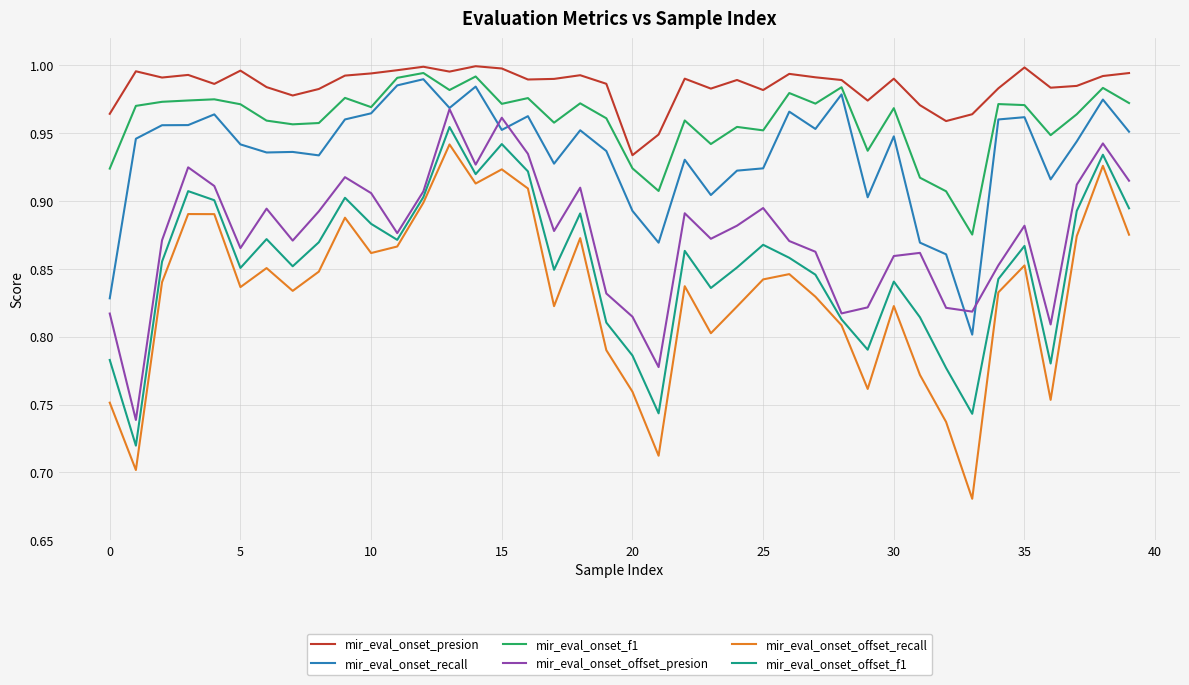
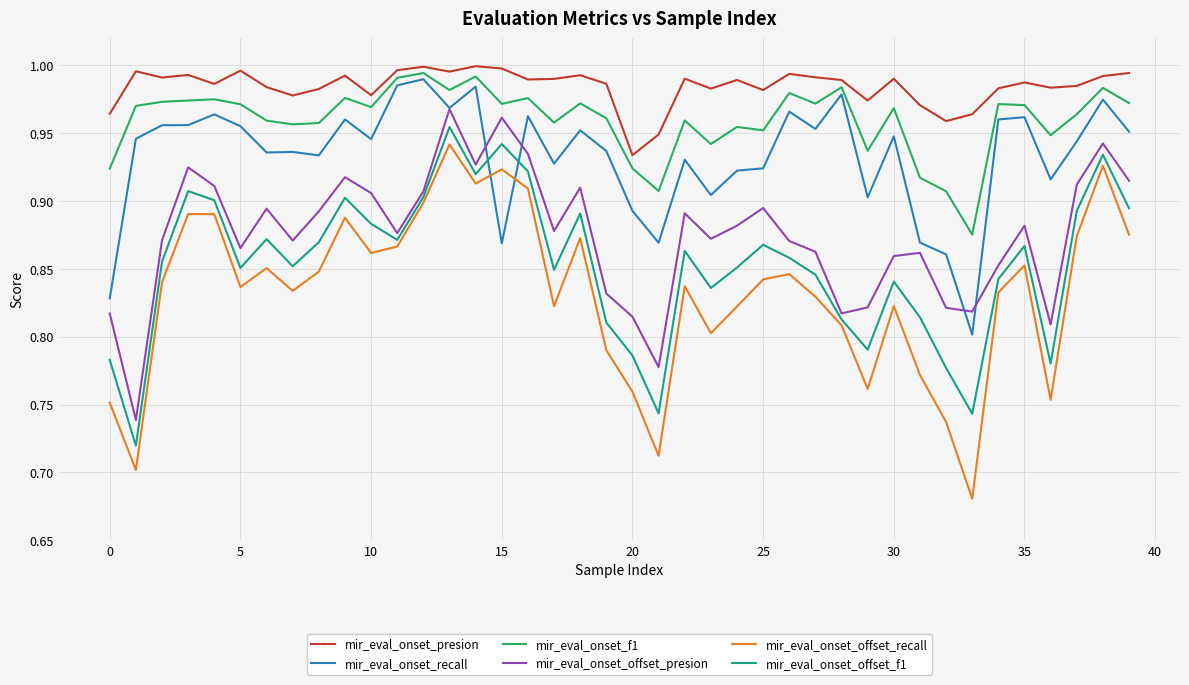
mir_eval_onset_recall, 5: 0.942 -> 0.955
mir_eval_onset_presion, 10: 0.994 -> 0.978
mir_eval_onset_recall, 10: 0.965 -> 0.946
mir_eval_onset_recall, 15: 0.952 -> 0.869
mir_eval_onset_presion, 35: 0.998 -> 0.987
